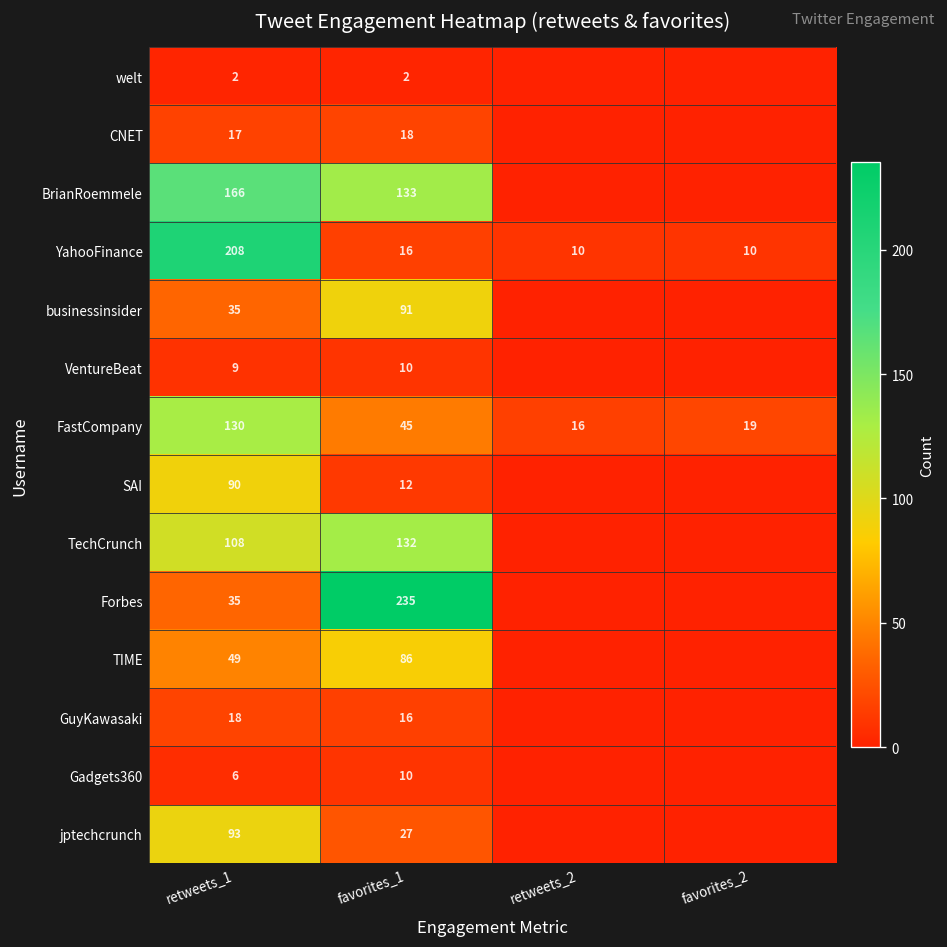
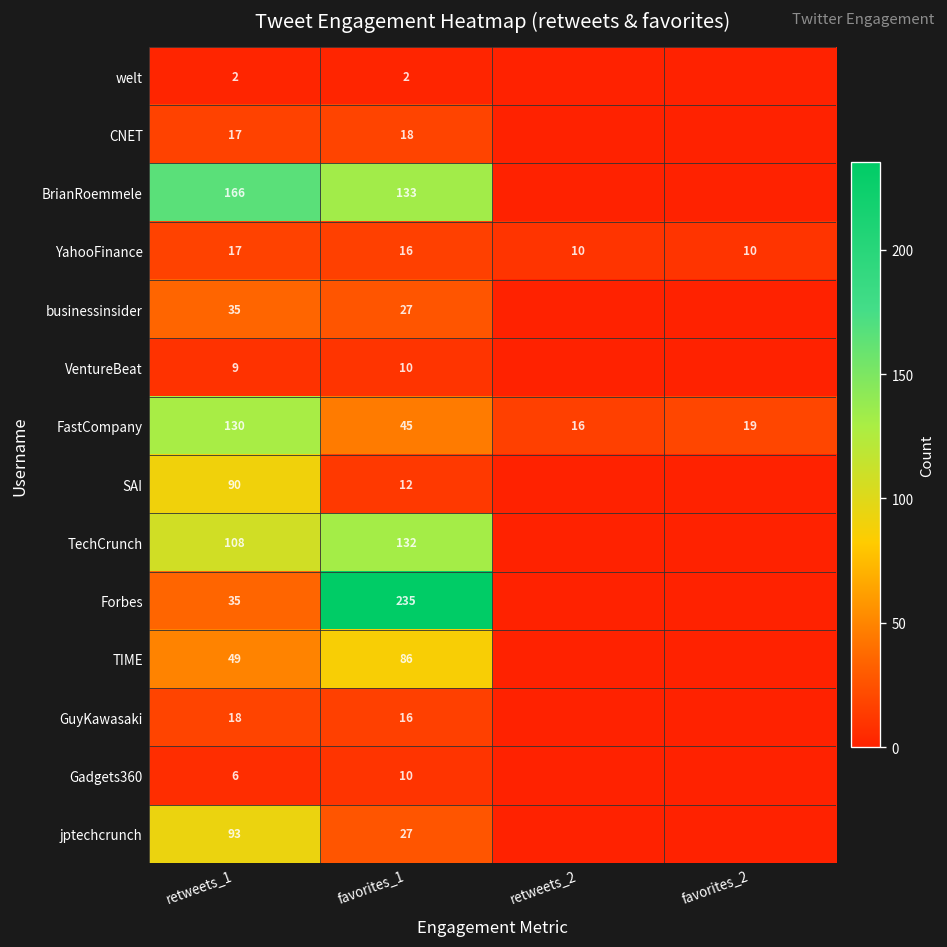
YahooFinance, retweets_1: 208 -> 17
businessinsider, favorites_1: 91 -> 27
